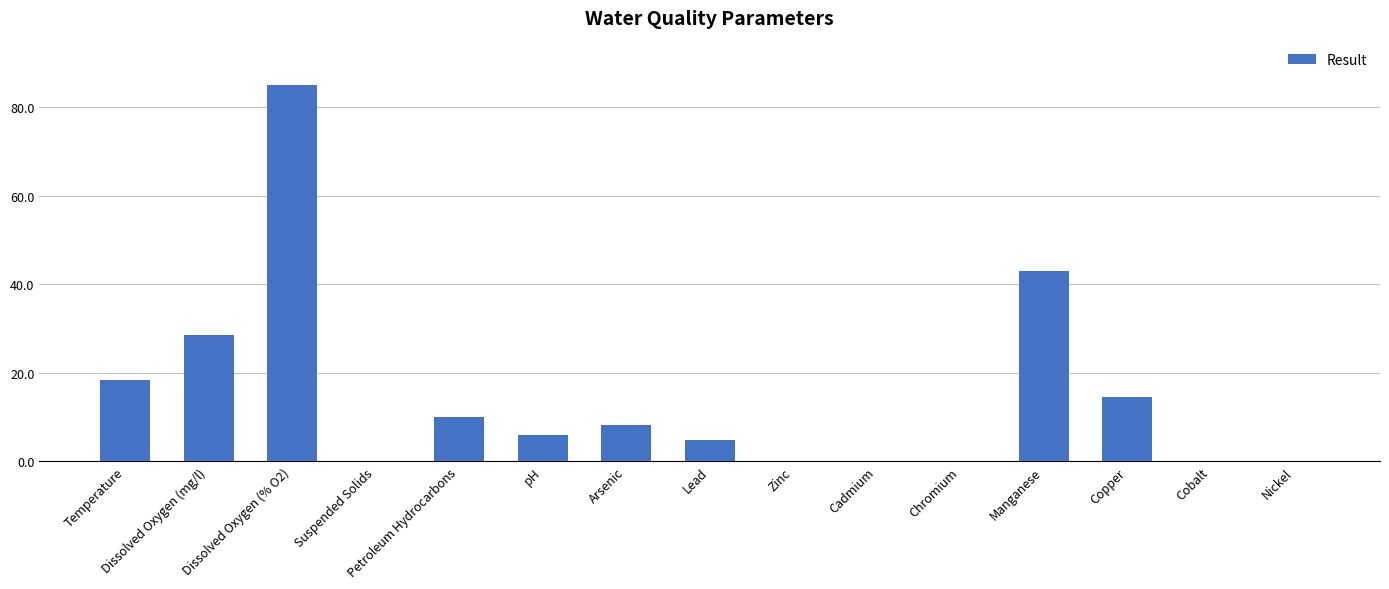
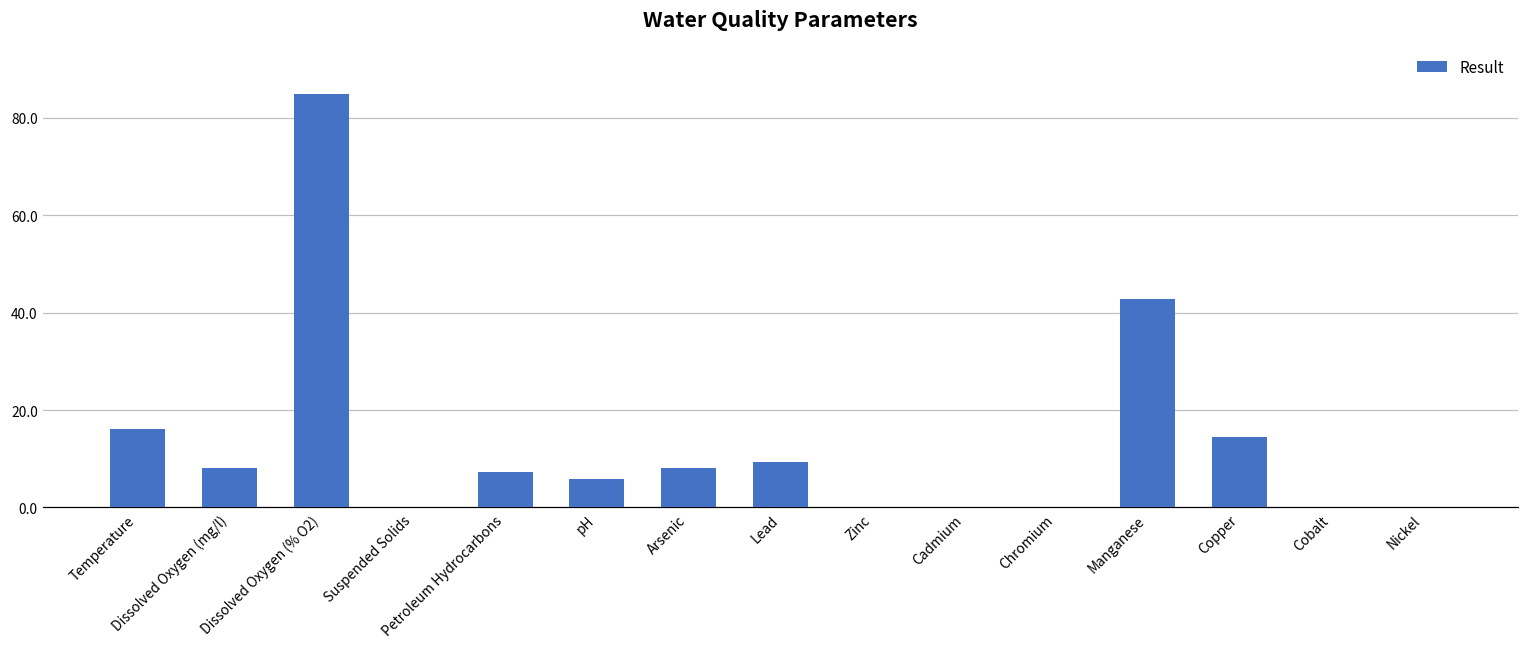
Temperature: 18 -> 16
Dissolved Oxygen (mg/l): 29 -> 8
Petroleum Hydrocarbons: 10 -> 7
Lead: 5 -> 9
